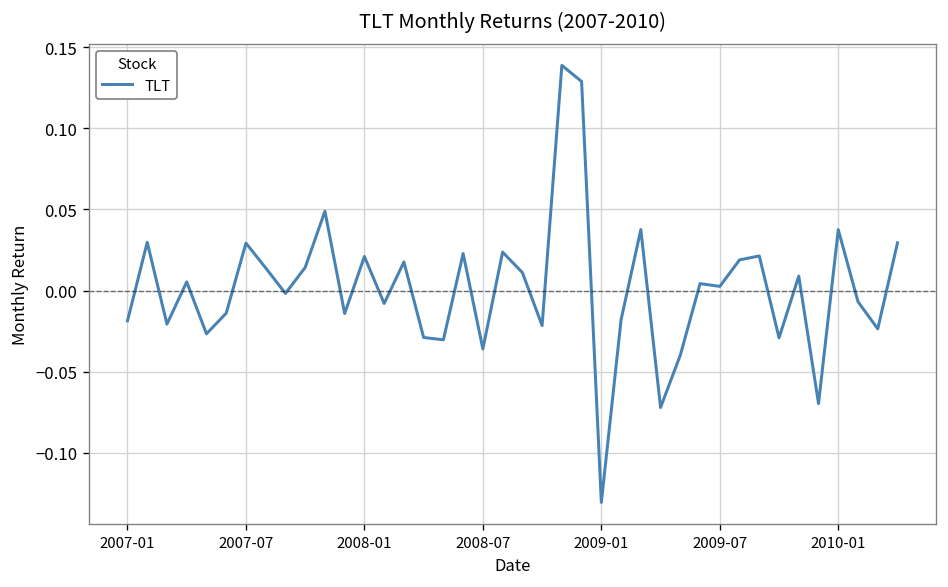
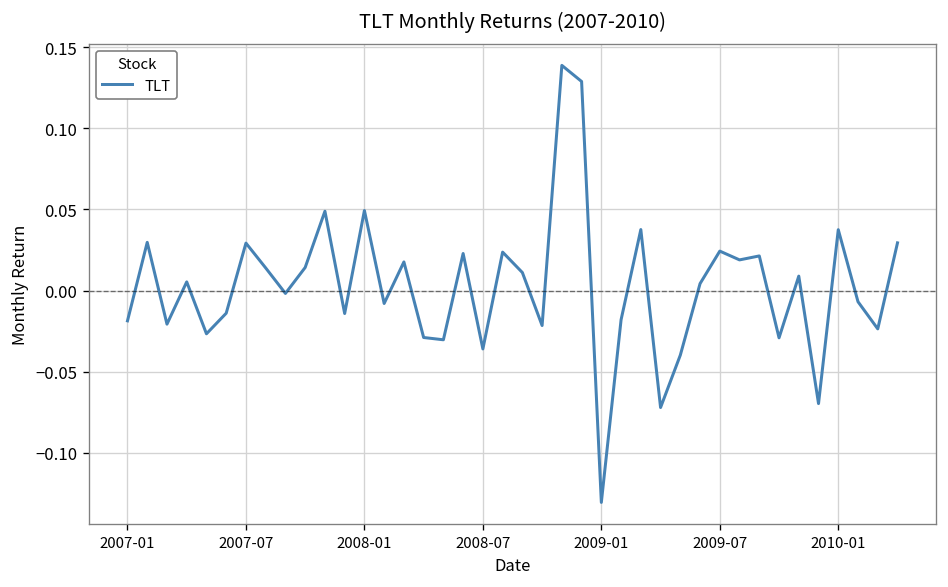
2008-01: 0.021 -> 0.049
2009-07: 0.003 -> 0.024
